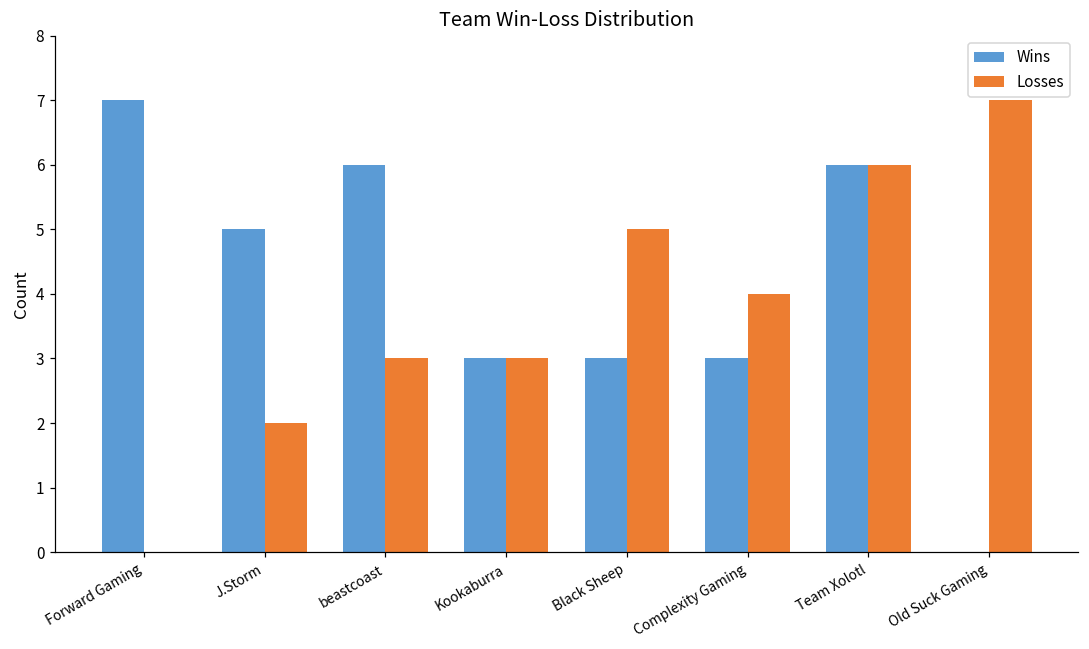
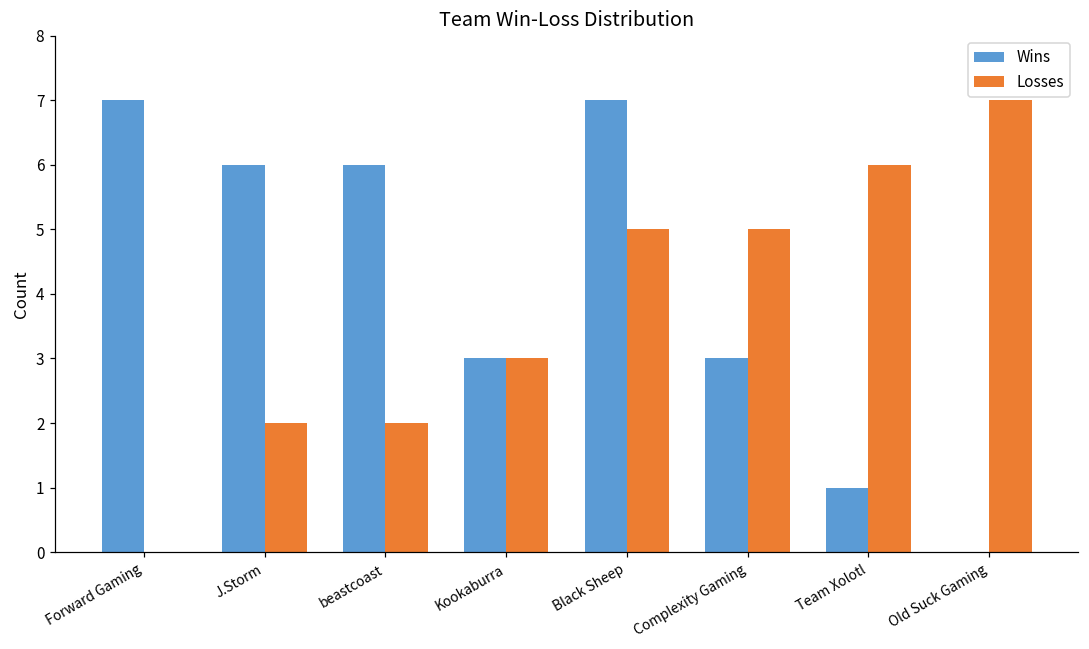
Wins, J.Storm: 5 -> 6
Losses, beastcoast: 3.0 -> 2.0
Wins, Black Sheep: 3 -> 7
Losses, Complexity Gaming: 4.0 -> 5.0
Wins, Team Xolotl: 6 -> 1
